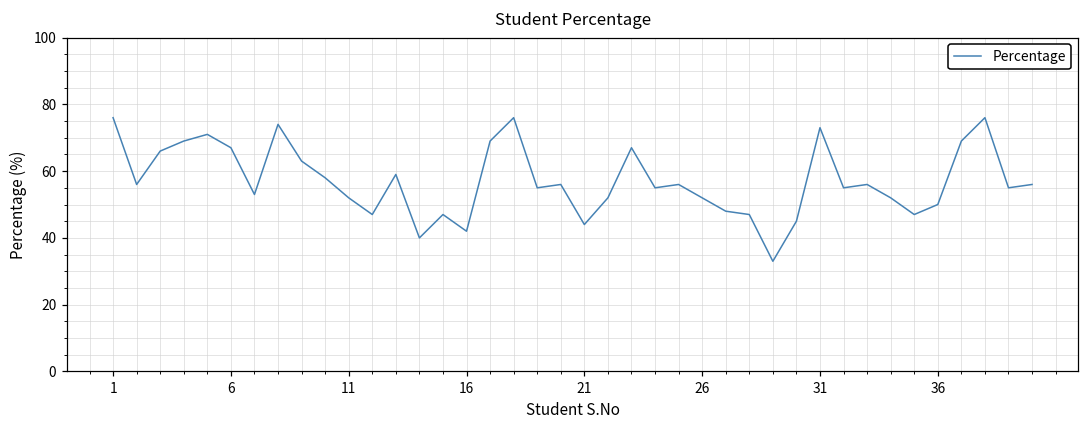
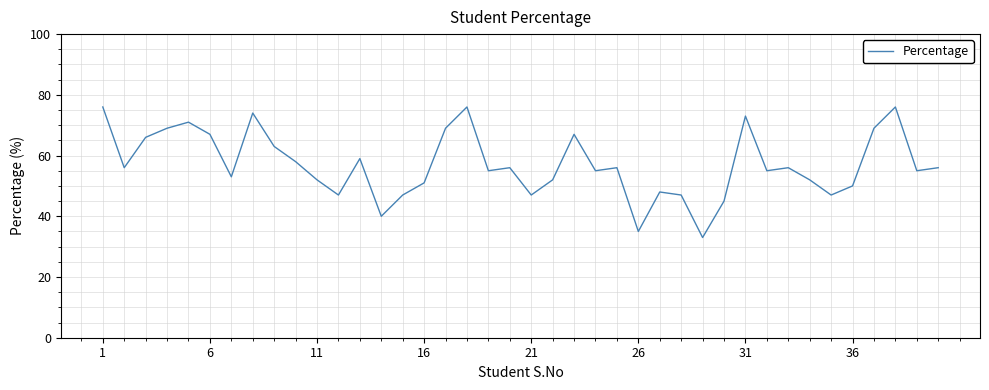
16: 42 -> 51
21: 44 -> 47
26: 52 -> 35
